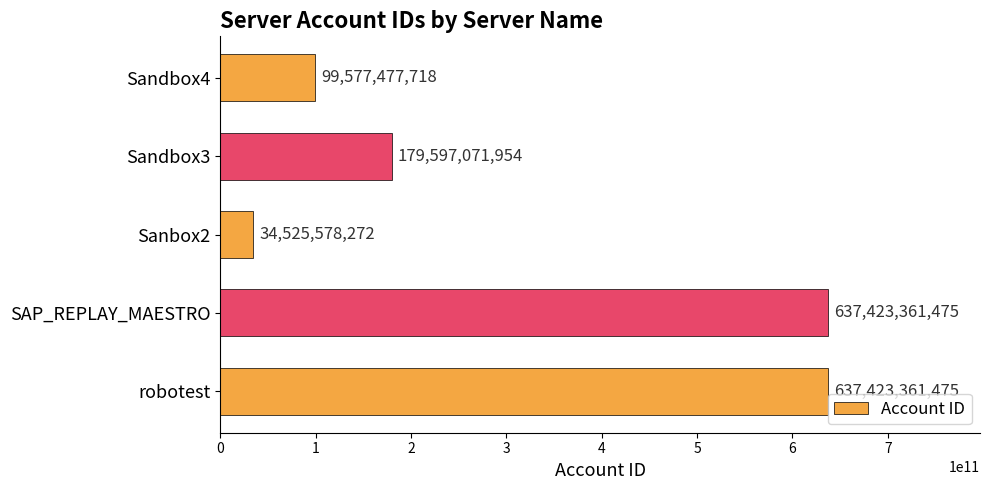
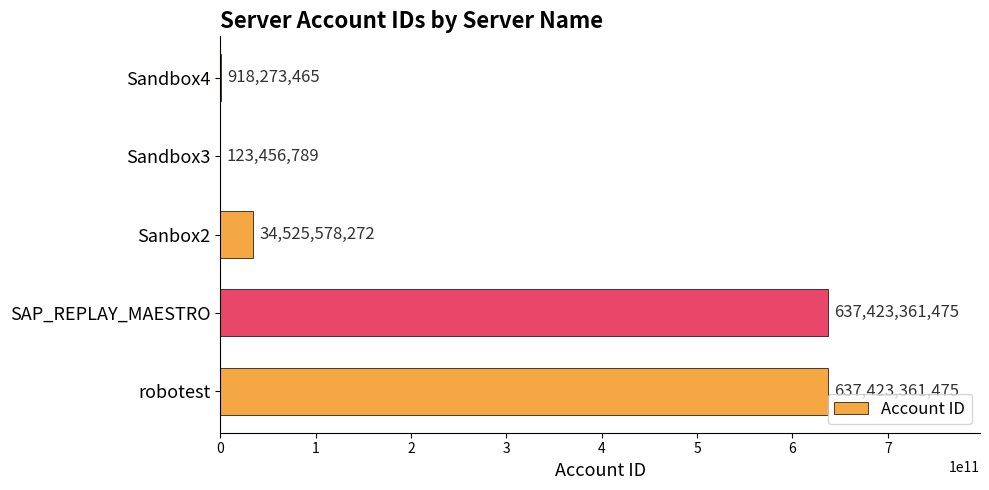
Sandbox4: 99,577,477,718 -> 918,273,465
Sandbox3: 179,597,071,954 -> 123,456,789
